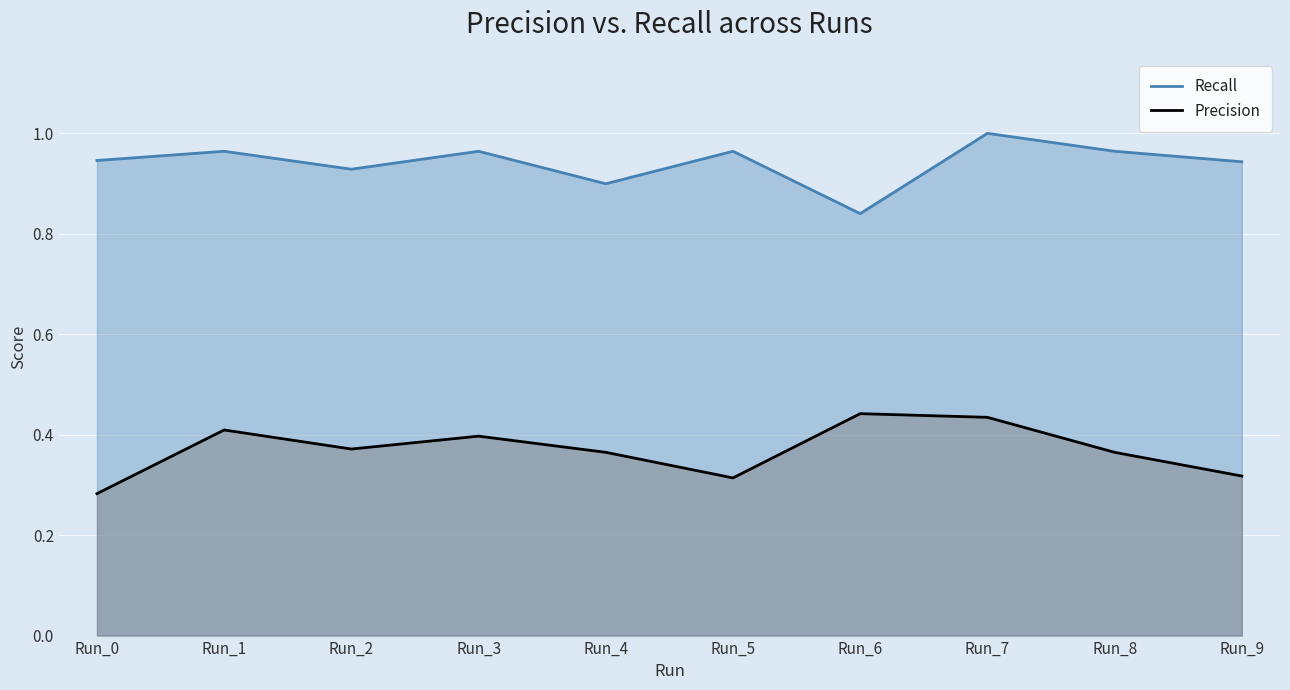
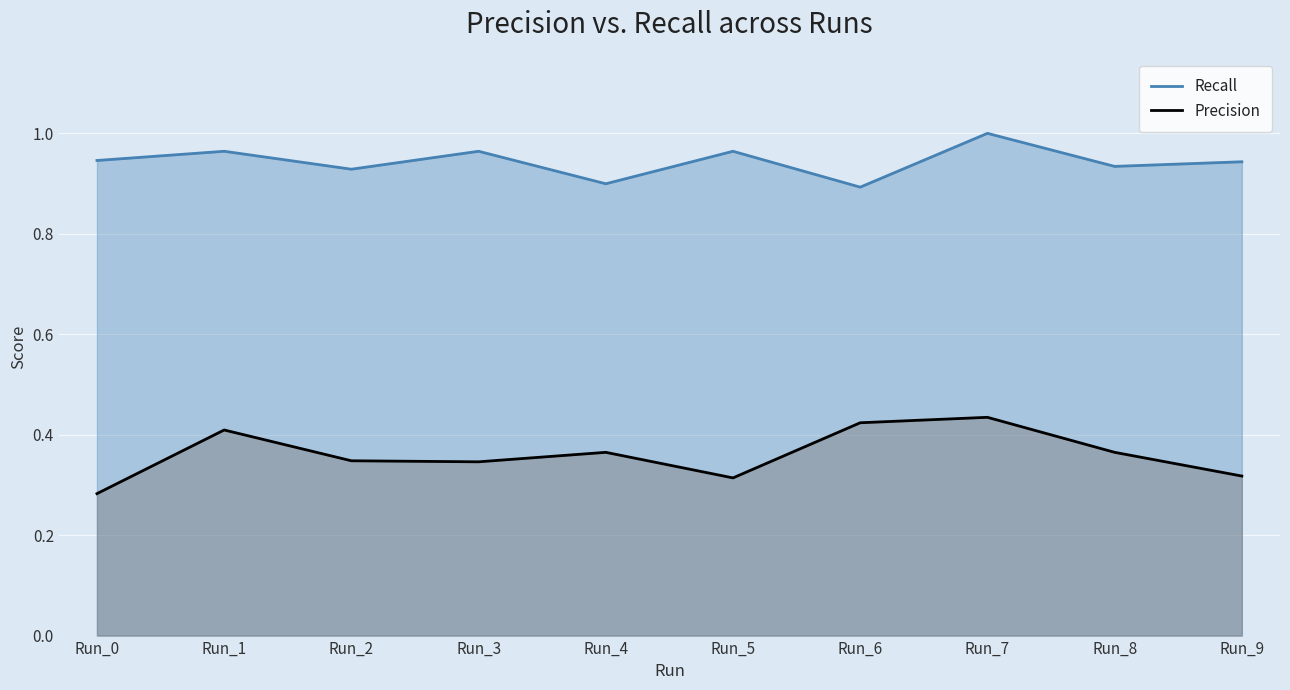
Precision, Run_2: 0.37 -> 0.35
Precision, Run_3: 0.40 -> 0.35
Recall, Run_6: 0.84 -> 0.89
Precision, Run_6: 0.44 -> 0.42
Recall, Run_8: 0.96 -> 0.93
